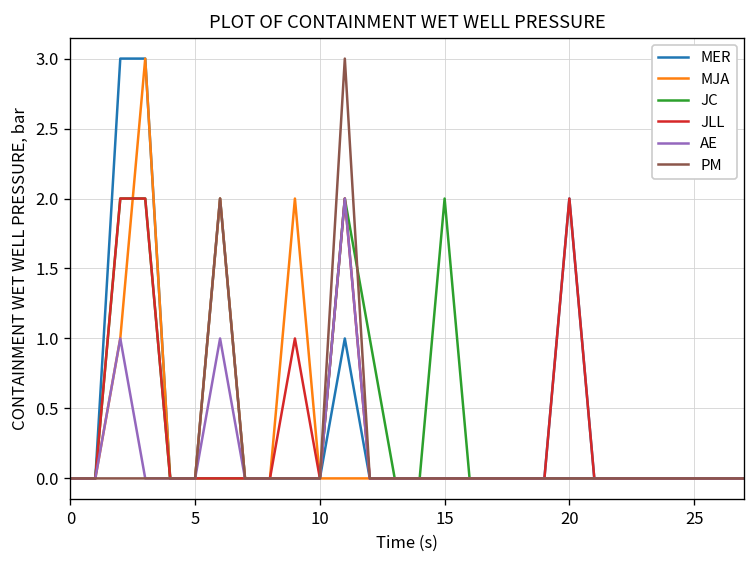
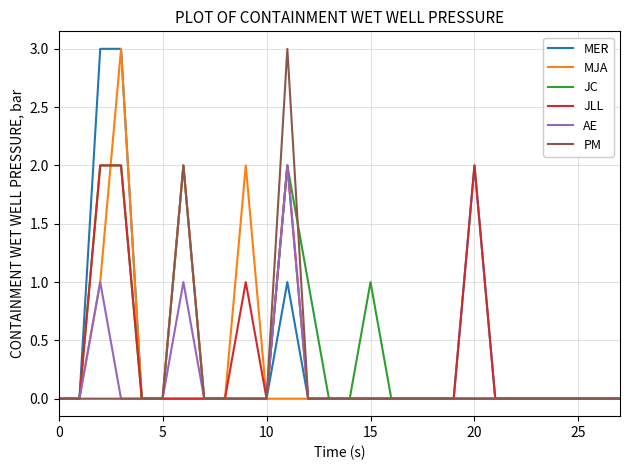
JC, 15: 2 -> 1
